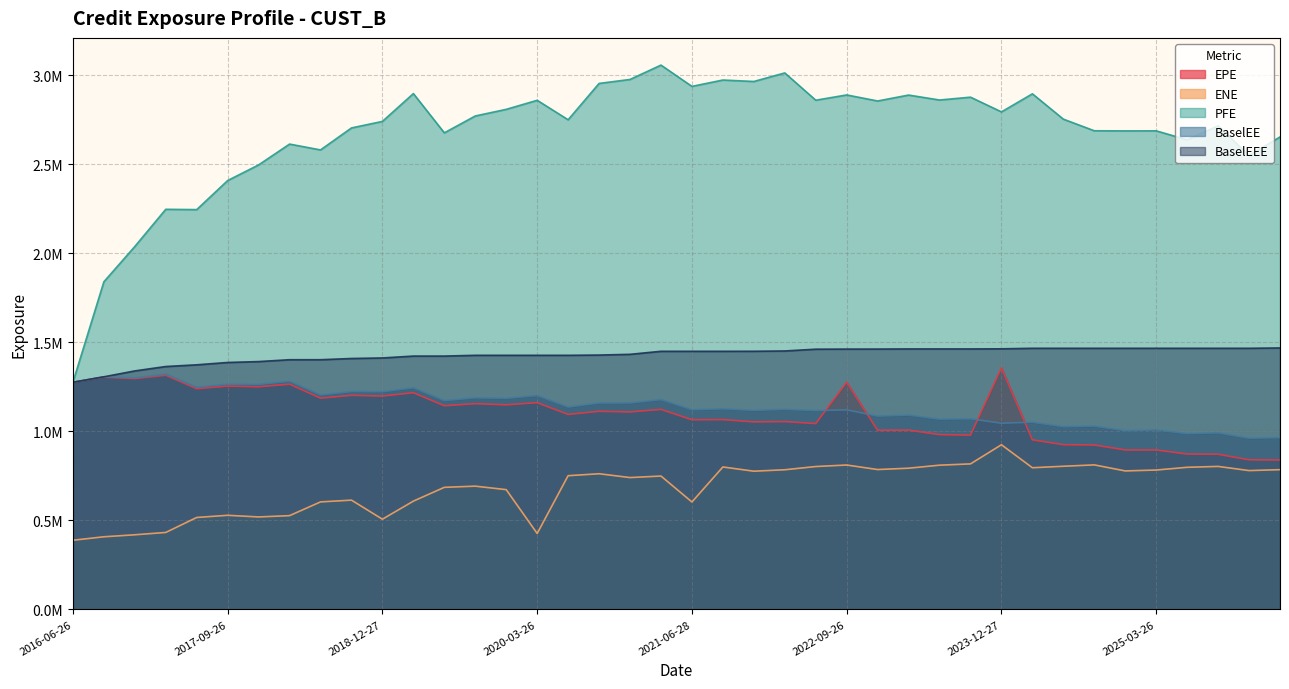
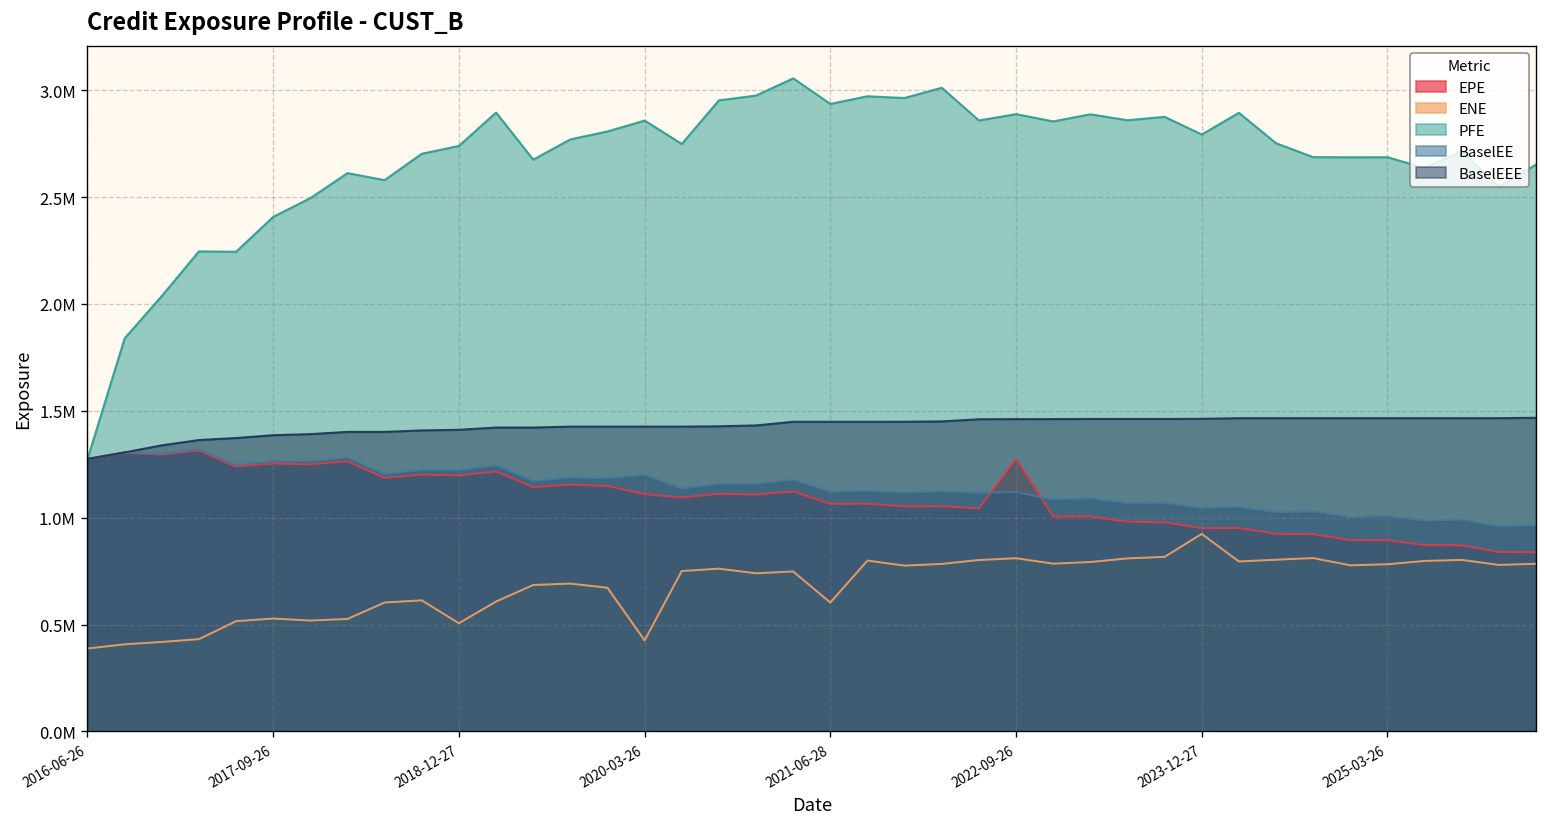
EPE, 2020-03-26: 1160000 -> 1110000
EPE, 2023-12-27: 1360000 -> 950000
